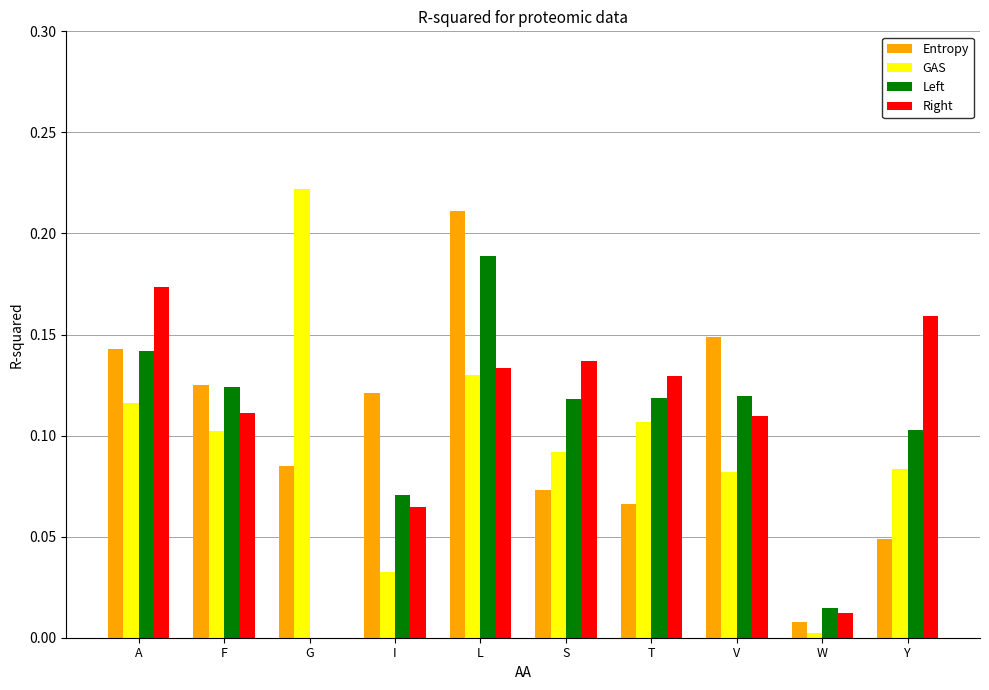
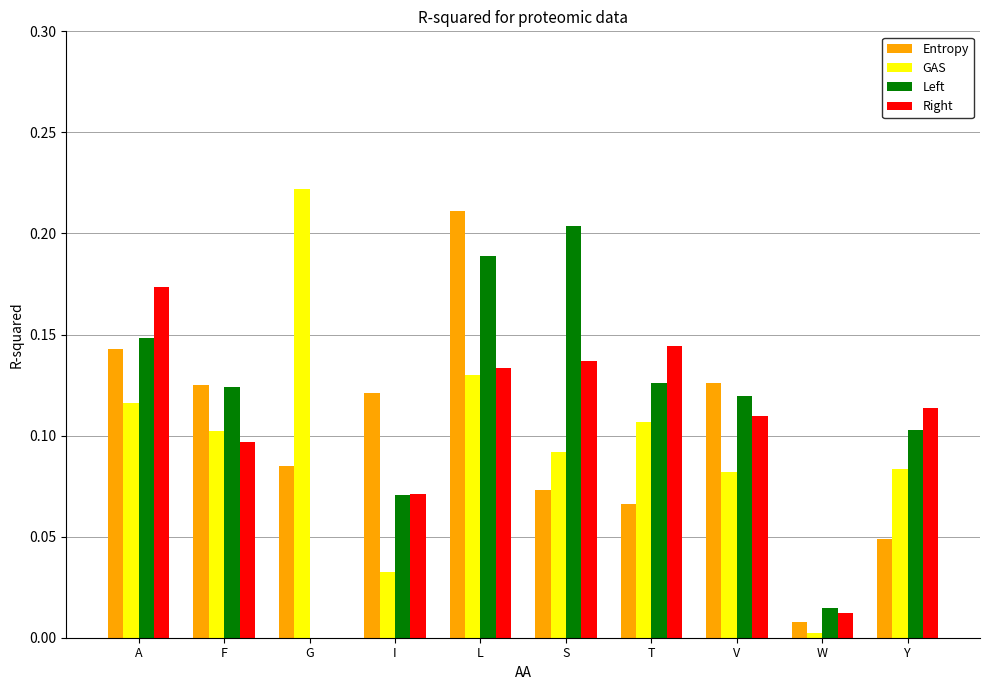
Left, A: 0.142 -> 0.148
Right, F: 0.111 -> 0.097
Right, I: 0.065 -> 0.071
Left, S: 0.118 -> 0.204
Left, T: 0.118 -> 0.126
Right, T: 0.129 -> 0.144
Entropy, V: 0.149 -> 0.126
Right, Y: 0.159 -> 0.114
